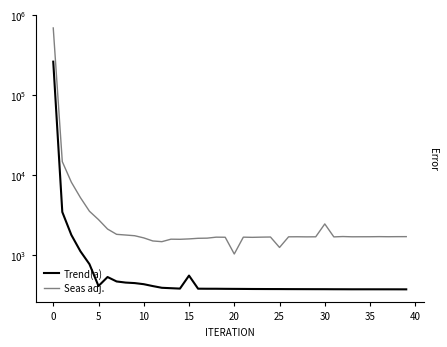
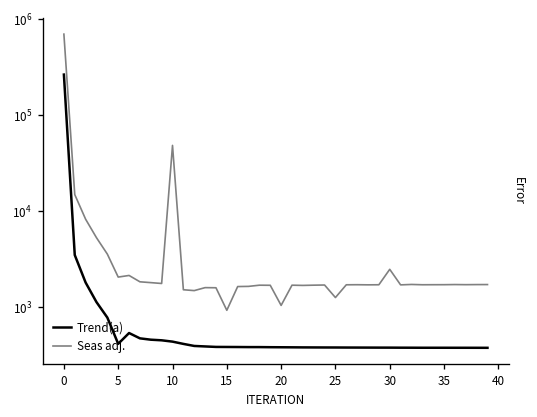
Seas adj., 5: 2800 -> 2100
Seas adj., 10: 1700 -> 50000
Trend(a), 15: 600 -> 400
Seas adj., 15: 1600 -> 900
